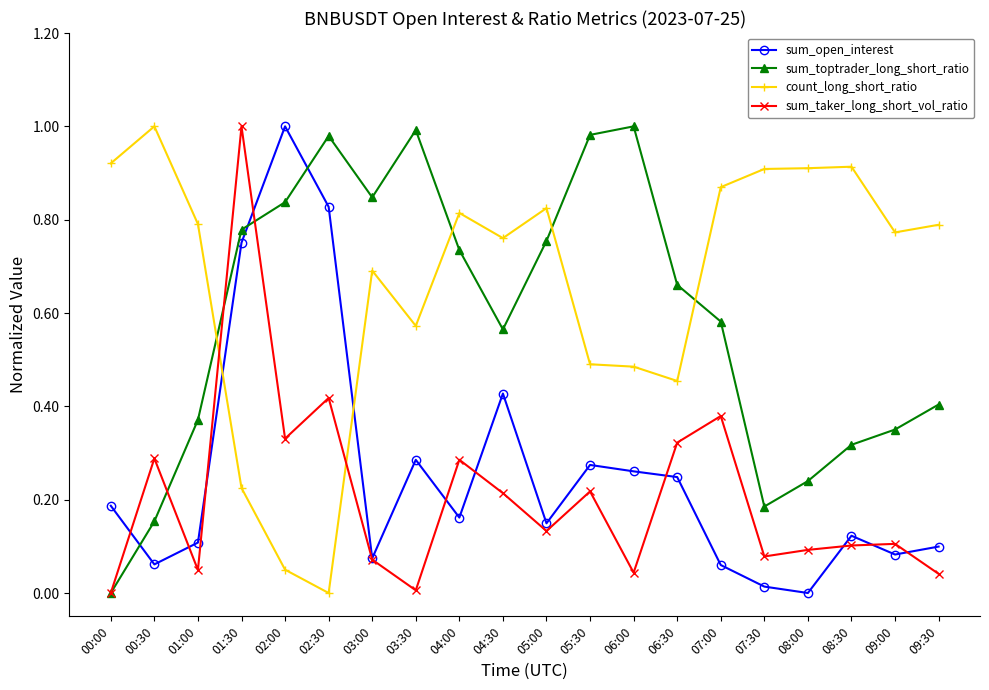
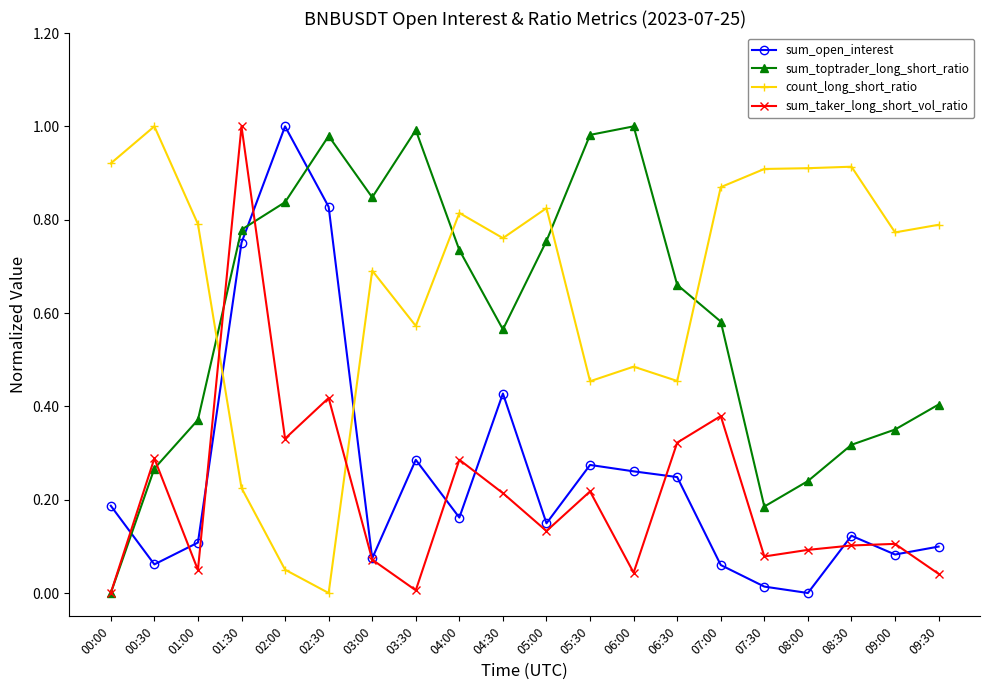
sum_toptrader_long_short_ratio, 00:30: 0.15 -> 0.27
count_long_short_ratio, 05:30: 0.49 -> 0.45
